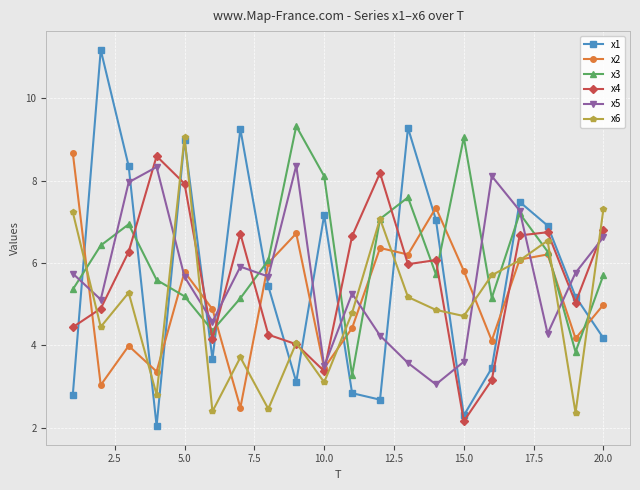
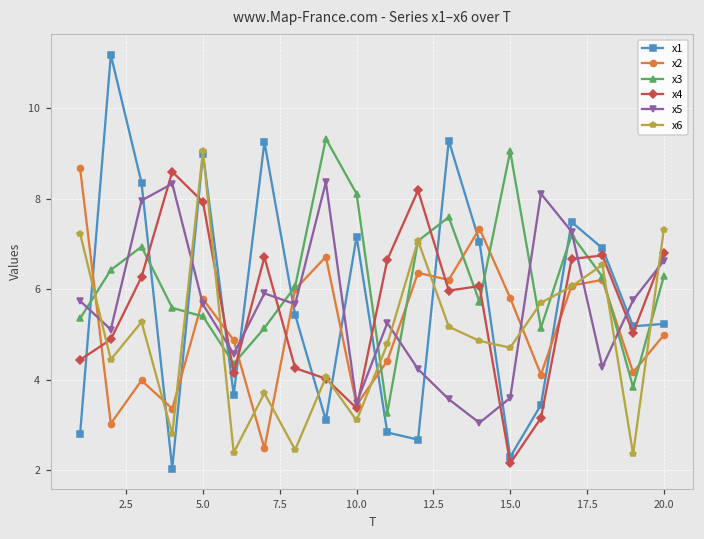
x3, 5.0: 5.2 -> 5.4
x1, 20.0: 4.2 -> 5.2
x3, 20.0: 5.7 -> 6.3
